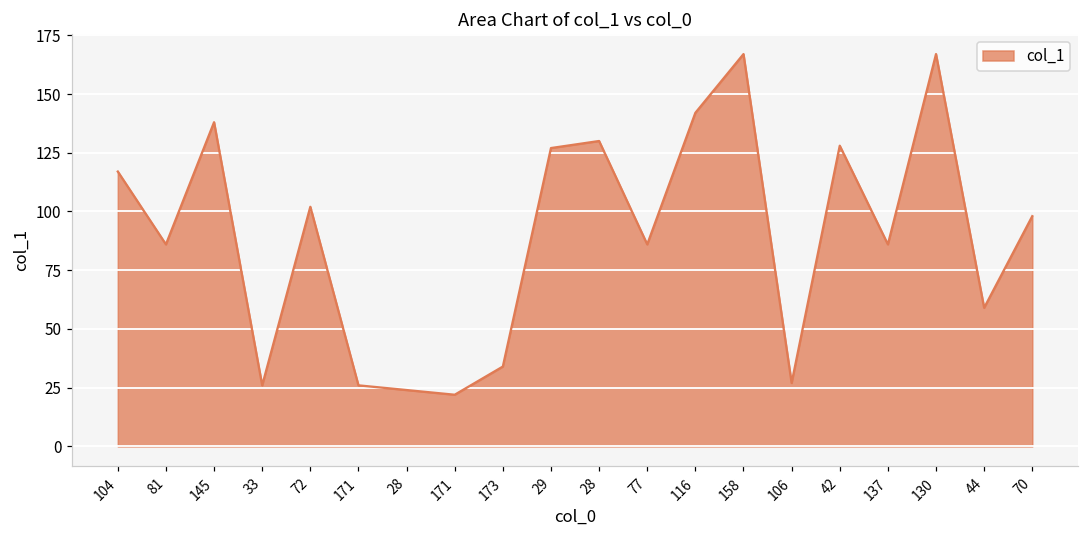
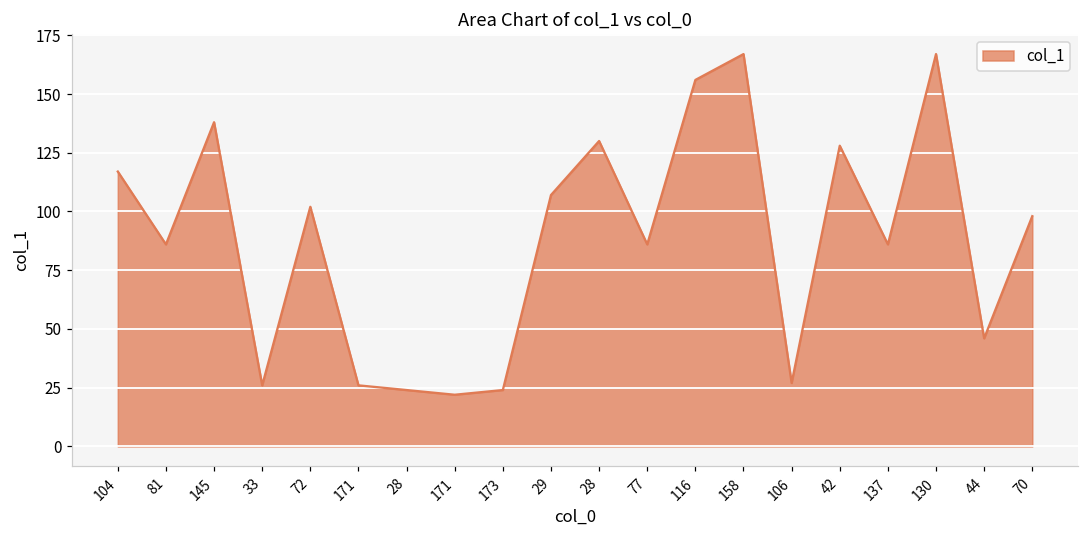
173: 34 -> 24
29: 127 -> 107
116: 142 -> 156
44: 59 -> 46
